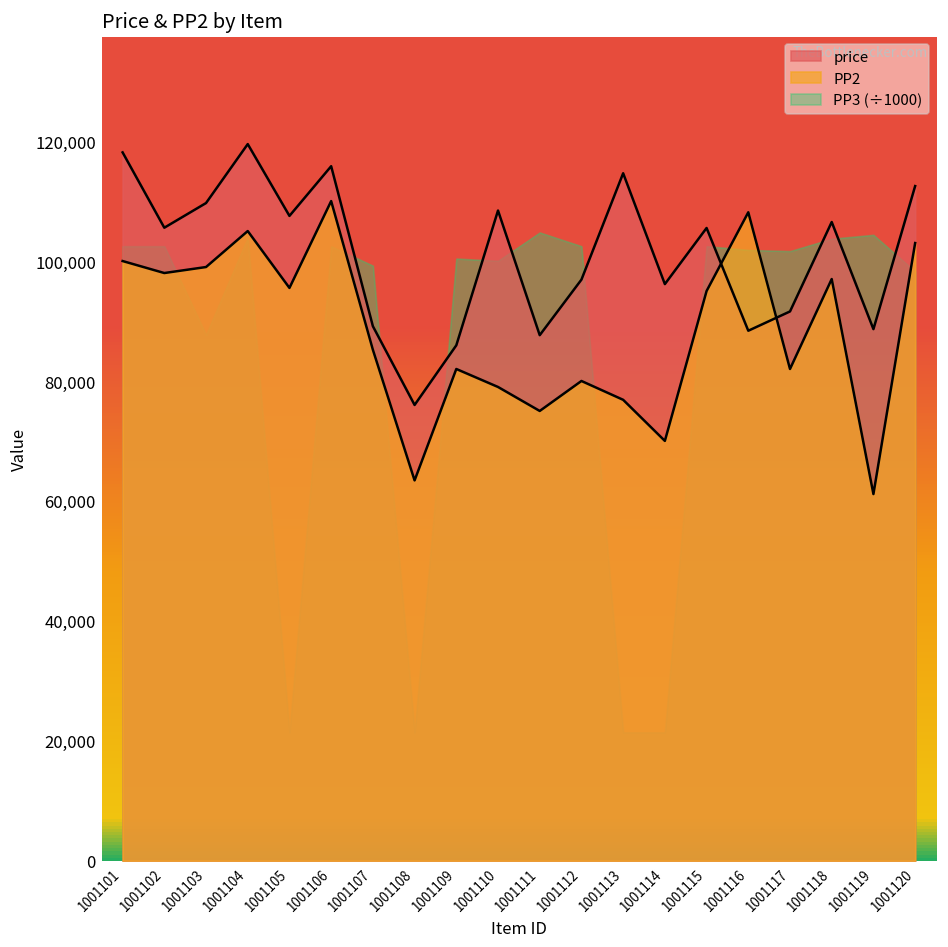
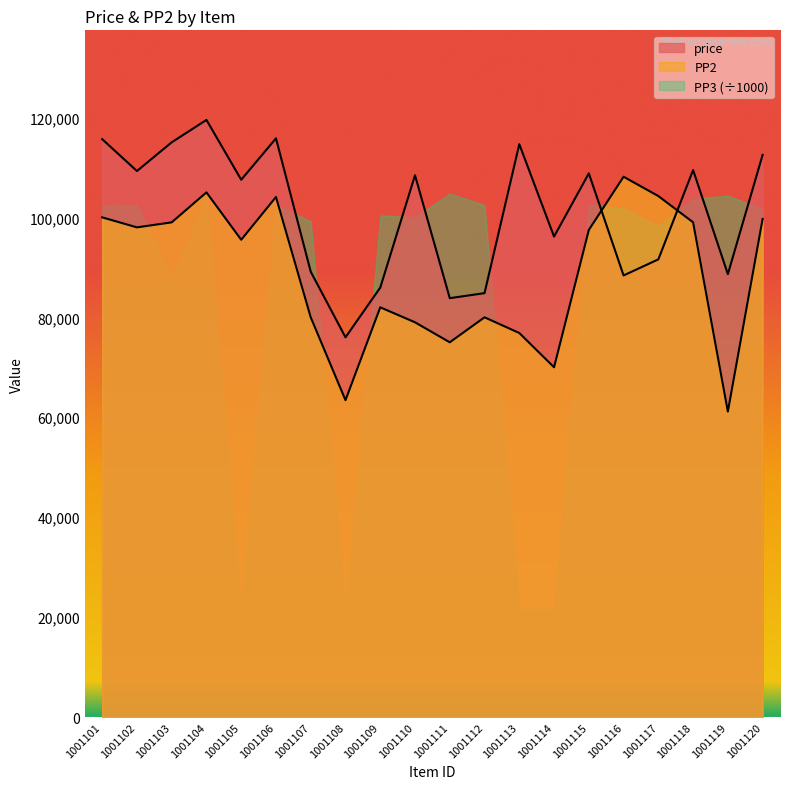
price, 1001101: 118,000 -> 116,000
price, 1001102: 106,000 -> 109,000
price, 1001103: 110,000 -> 115,000
PP2, 1001106: 110,000 -> 104,000
PP2, 1001107: 85,000 -> 80,000
price, 1001111: 88,000 -> 84,000
price, 1001112: 97,000 -> 85,000
price, 1001115: 106,000 -> 109,000
PP2, 1001115: 95,000 -> 97,000
PP2, 1001117: 82,000 -> 104,000
PP3 (÷1000), 1001117: 102,000 -> 98,000
price, 1001118: 107,000 -> 109,000
PP2, 1001118: 97,000 -> 99,000
PP2, 1001120: 103,000 -> 100,000
PP3 (÷1000), 1001120: 98,000 -> 102,000
